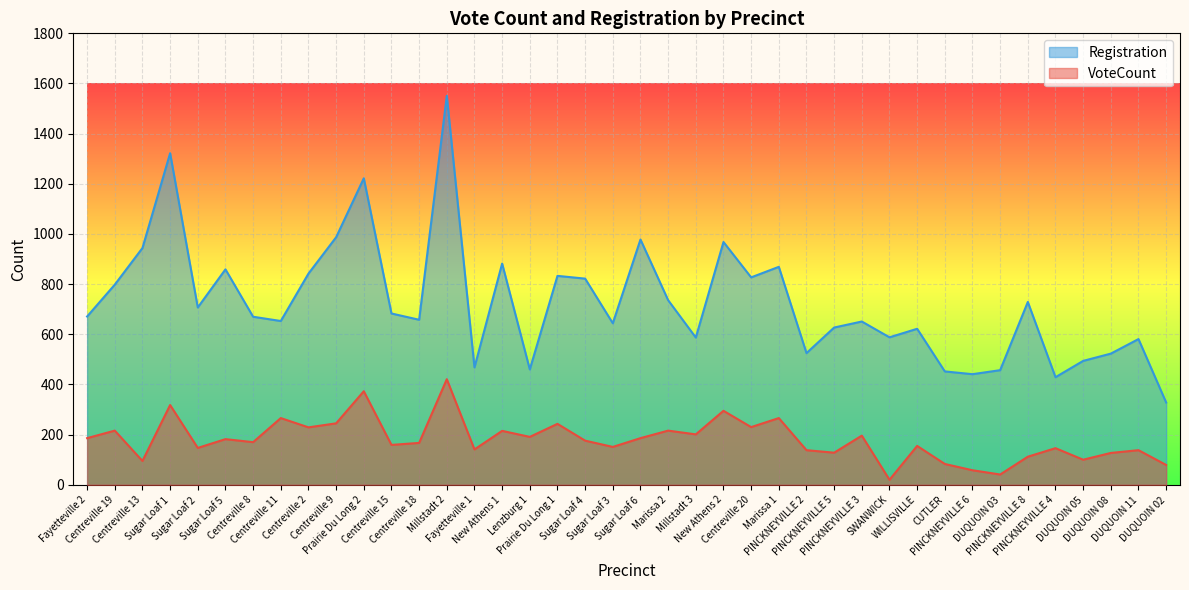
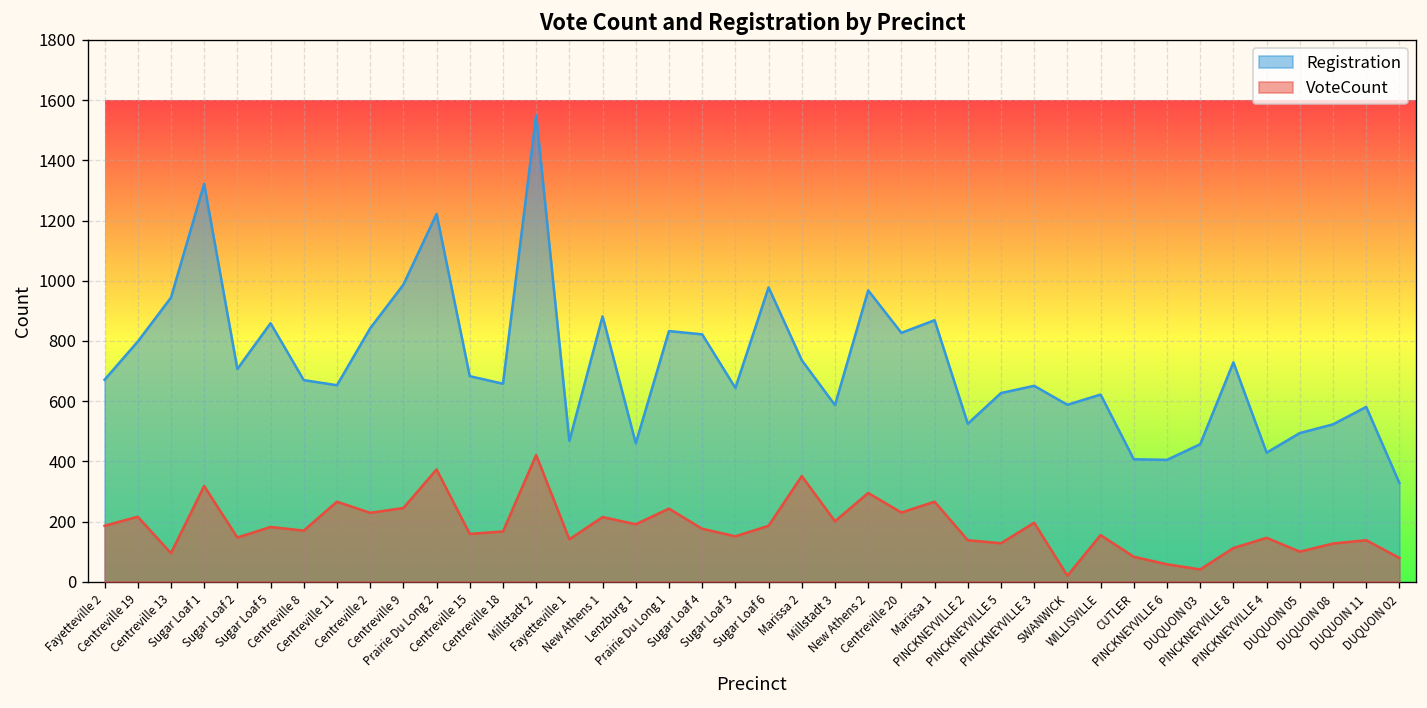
VoteCount, Marissa 2: 220 -> 350
Registration, CUTLER: 450 -> 410
Registration, PINCKNEYVILLE 6: 440 -> 410
